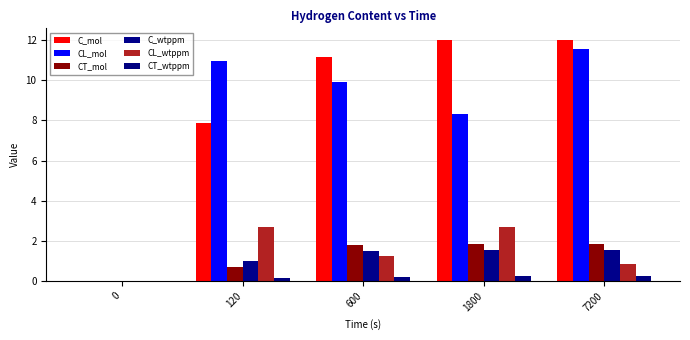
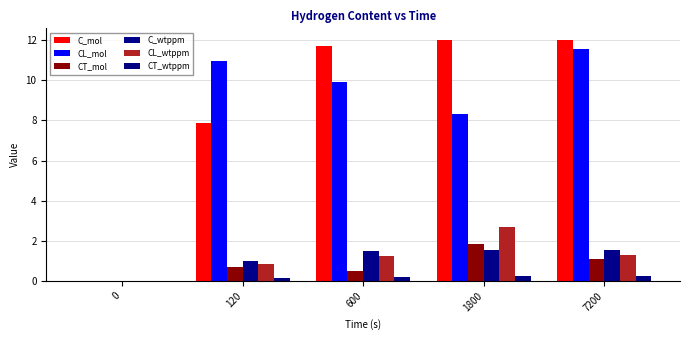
CL_wtppm, 120: 2.7 -> 0.8
C_mol, 600: 11.1 -> 11.7
CT_mol, 600: 1.8 -> 0.5
CT_mol, 7200: 1.8 -> 1.1
CL_wtppm, 7200: 0.8 -> 1.3
